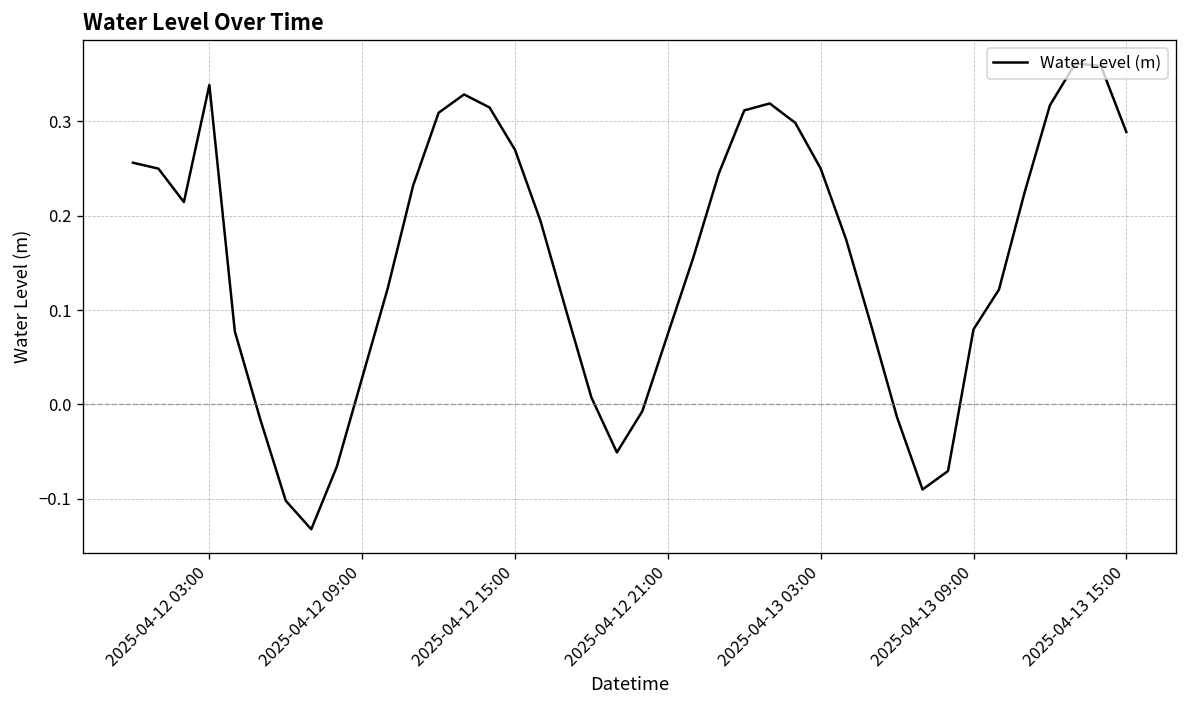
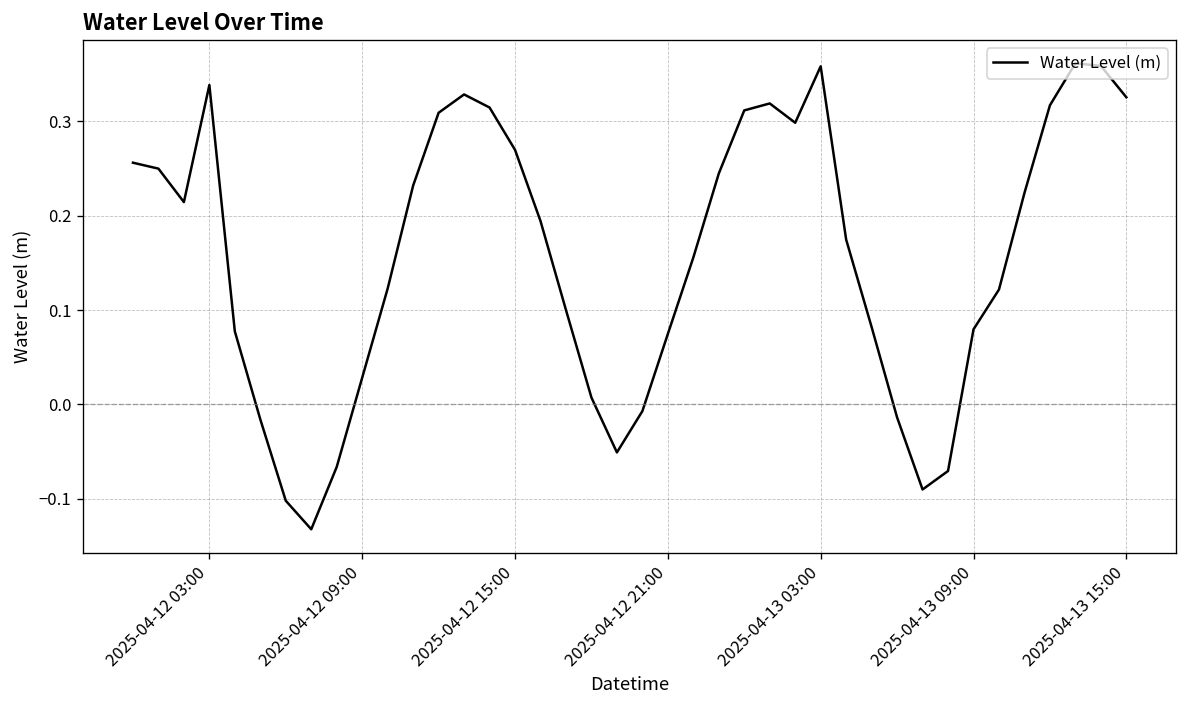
2025-04-13 03:00: 0.25 -> 0.36
2025-04-13 15:00: 0.29 -> 0.33
